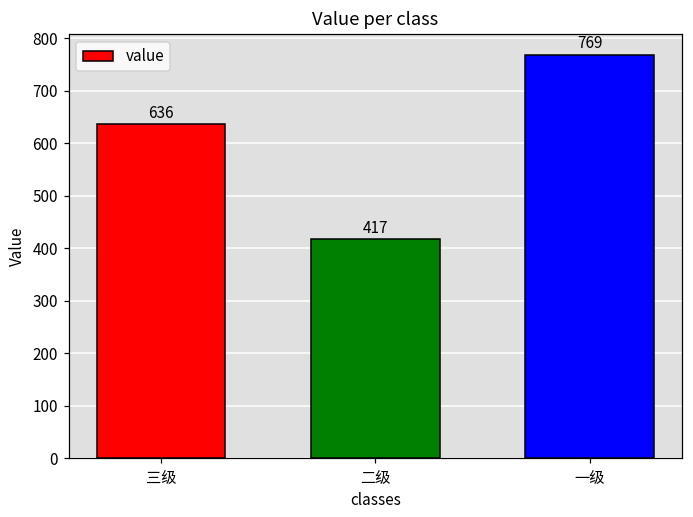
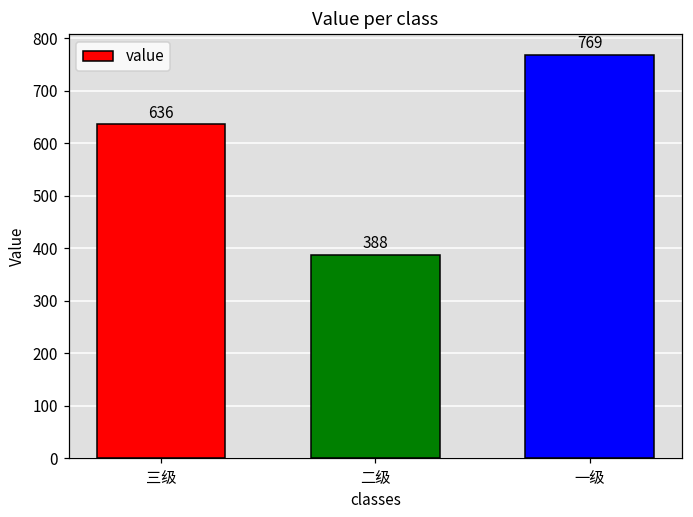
二级: 417 -> 388
